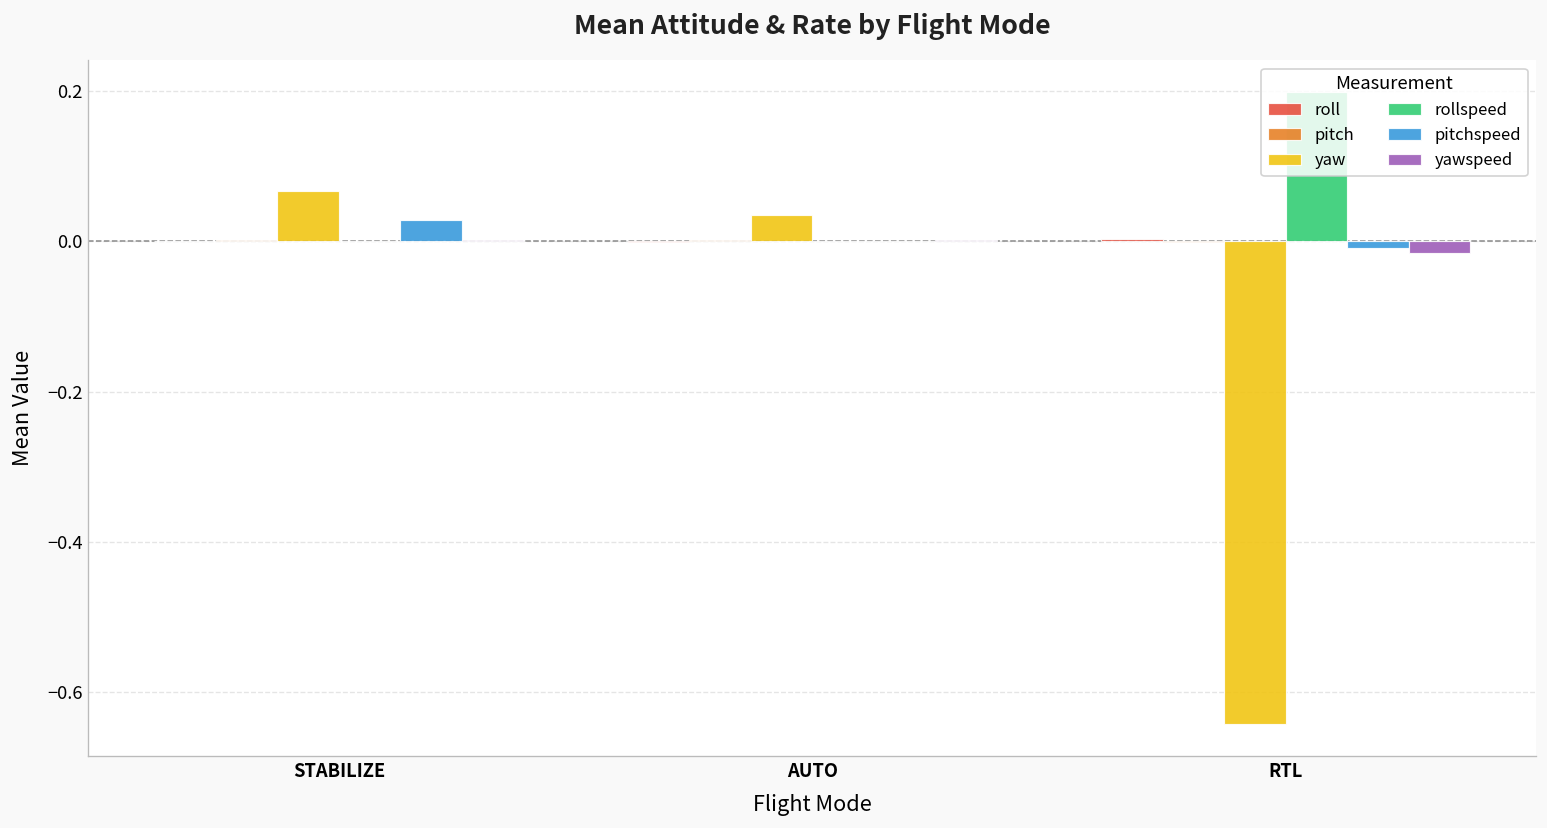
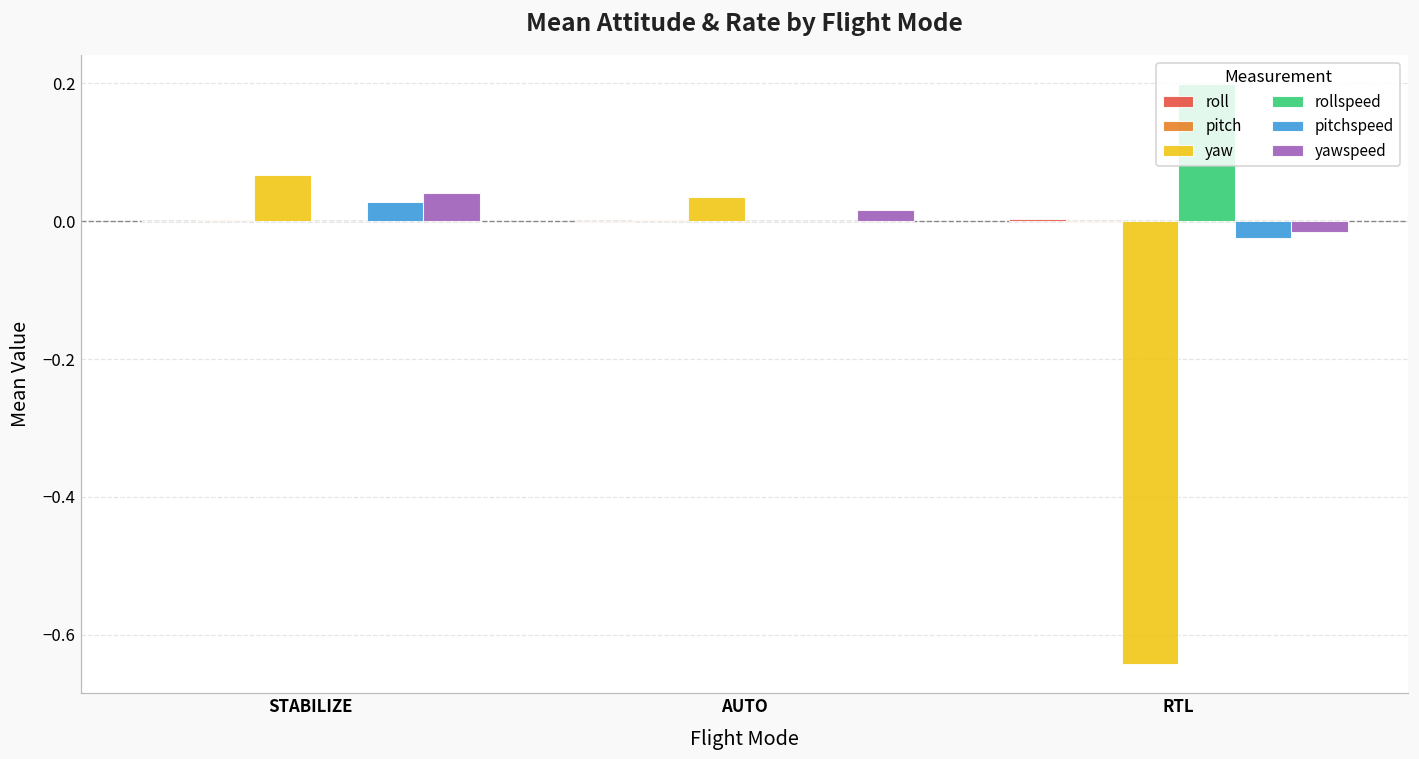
yawspeed, STABILIZE: 0.00 -> 0.04
yawspeed, AUTO: 0.00 -> 0.02
pitchspeed, RTL: -0.01 -> -0.02
